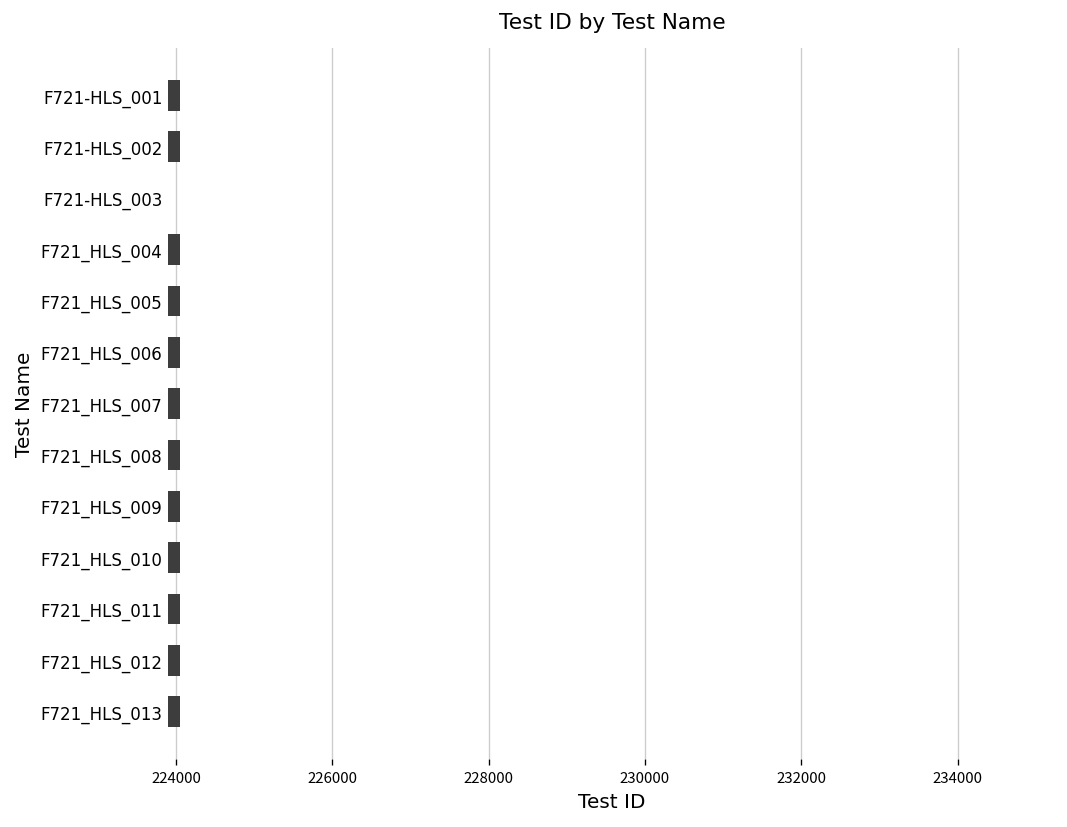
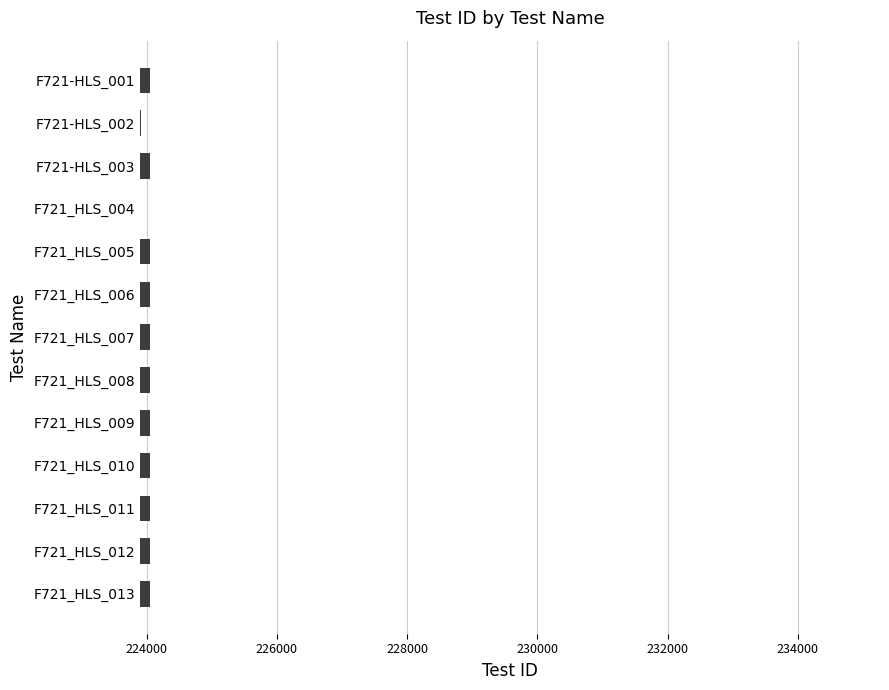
F721-HLS_002: 224000 -> 223900
F721-HLS_003: 223900 -> 224000
F721_HLS_004: 224000 -> 223900
